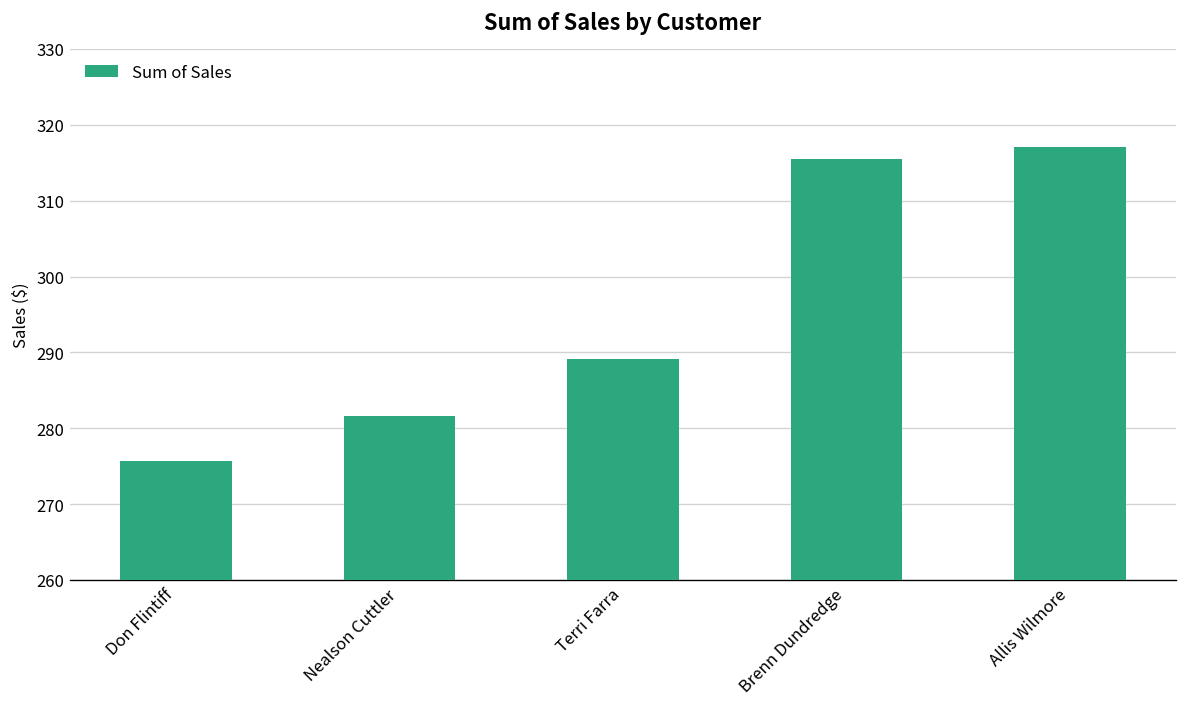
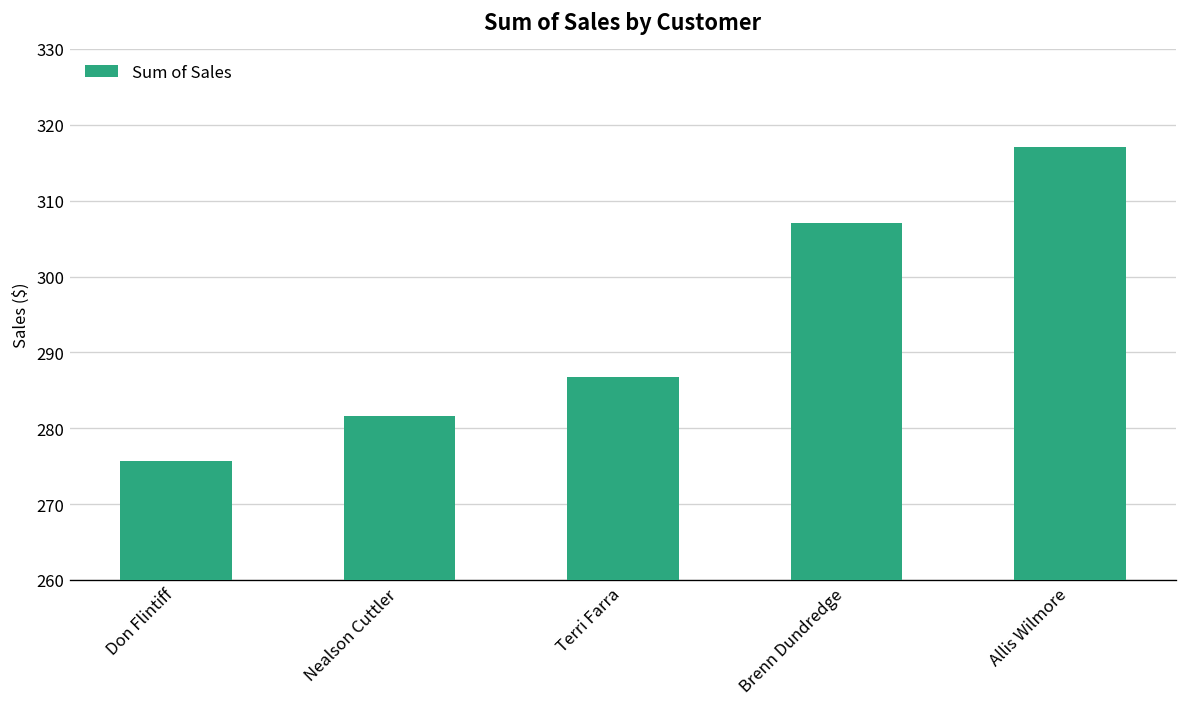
Terri Farra: 289 -> 287
Brenn Dundredge: 316 -> 307
